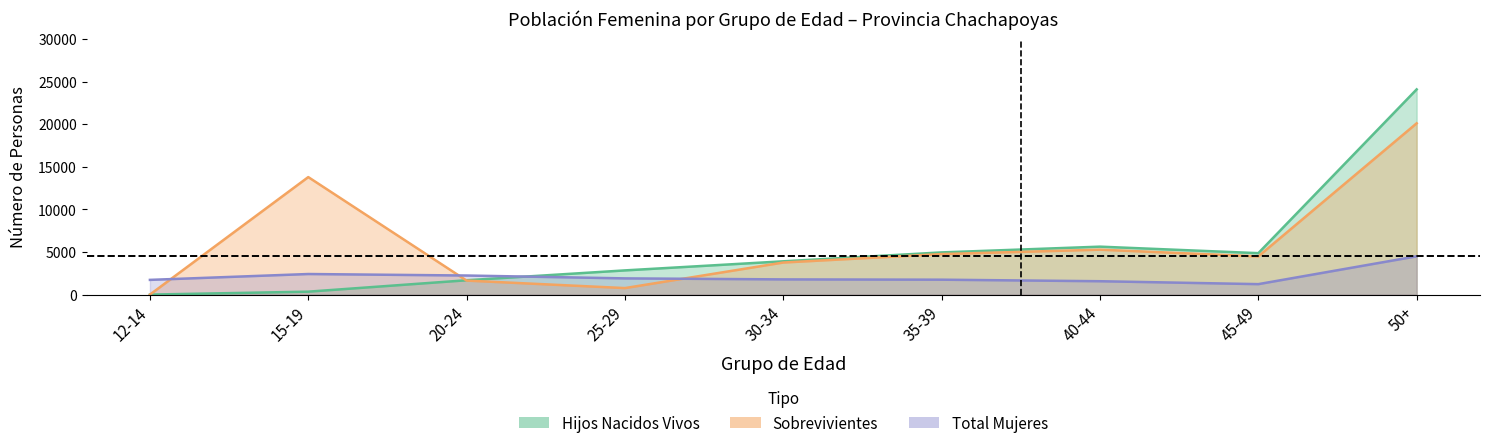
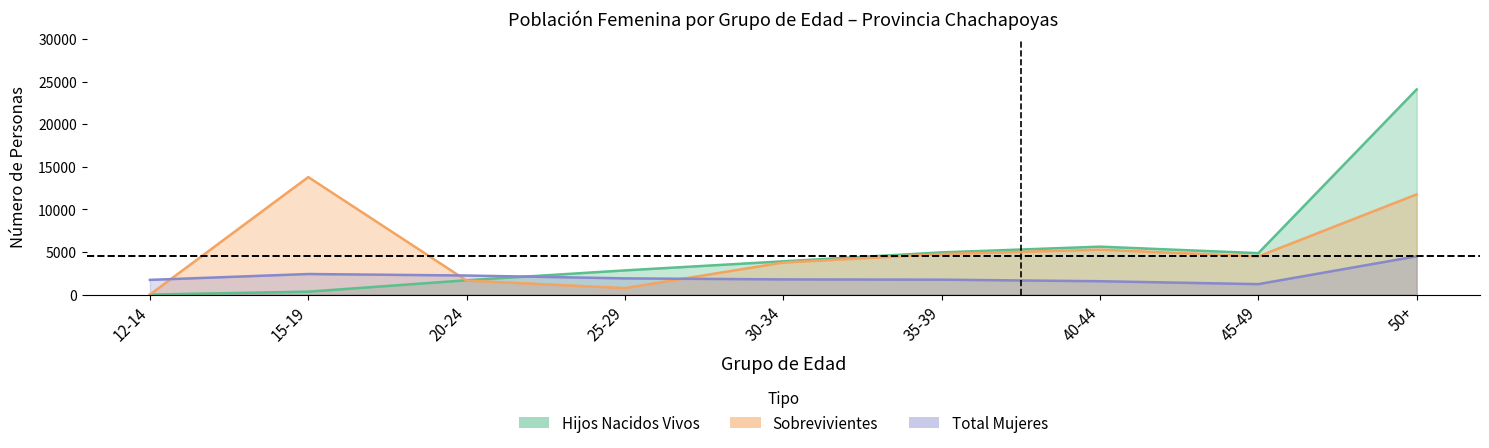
Sobrevivientes, 50+: 20000 -> 12000
